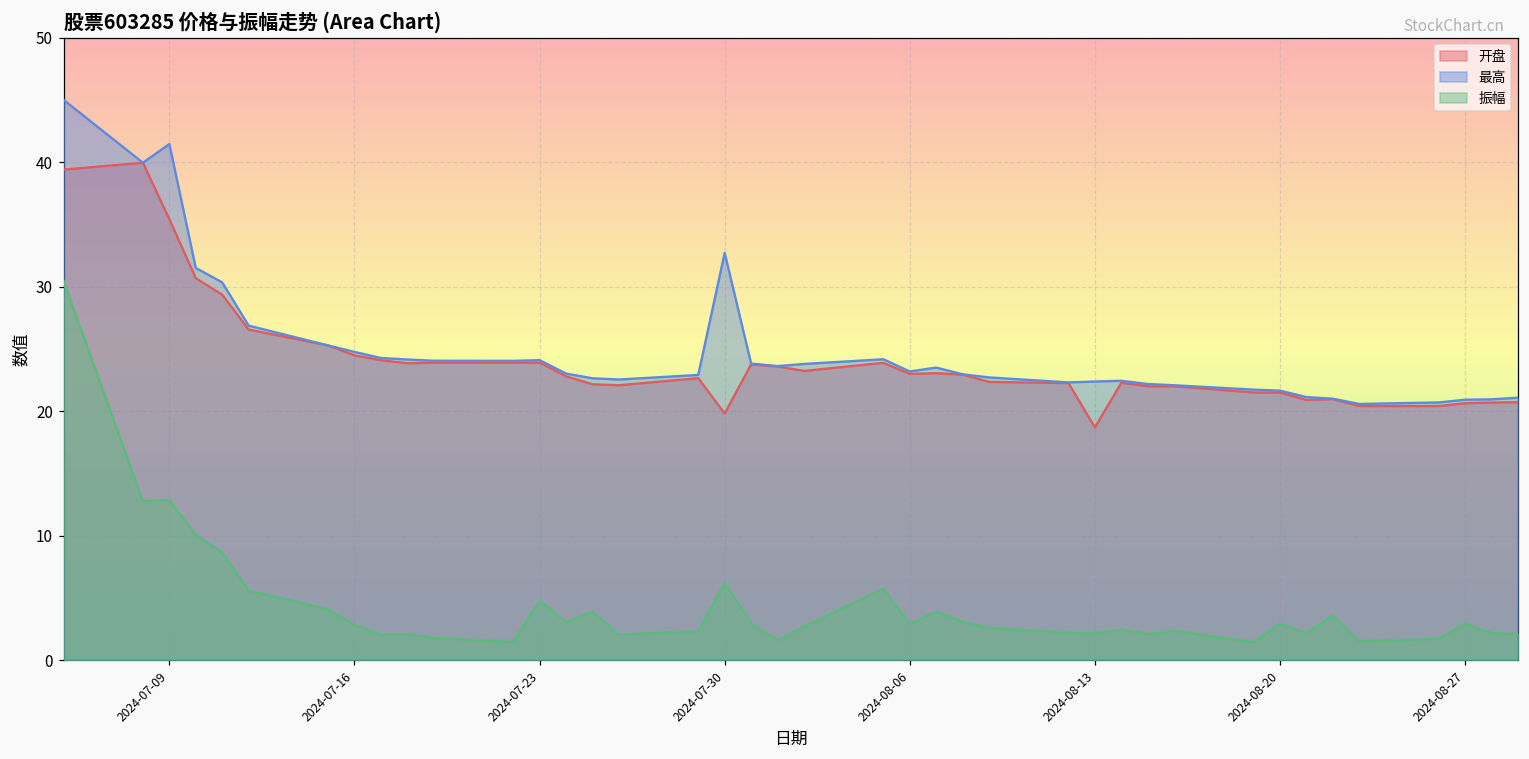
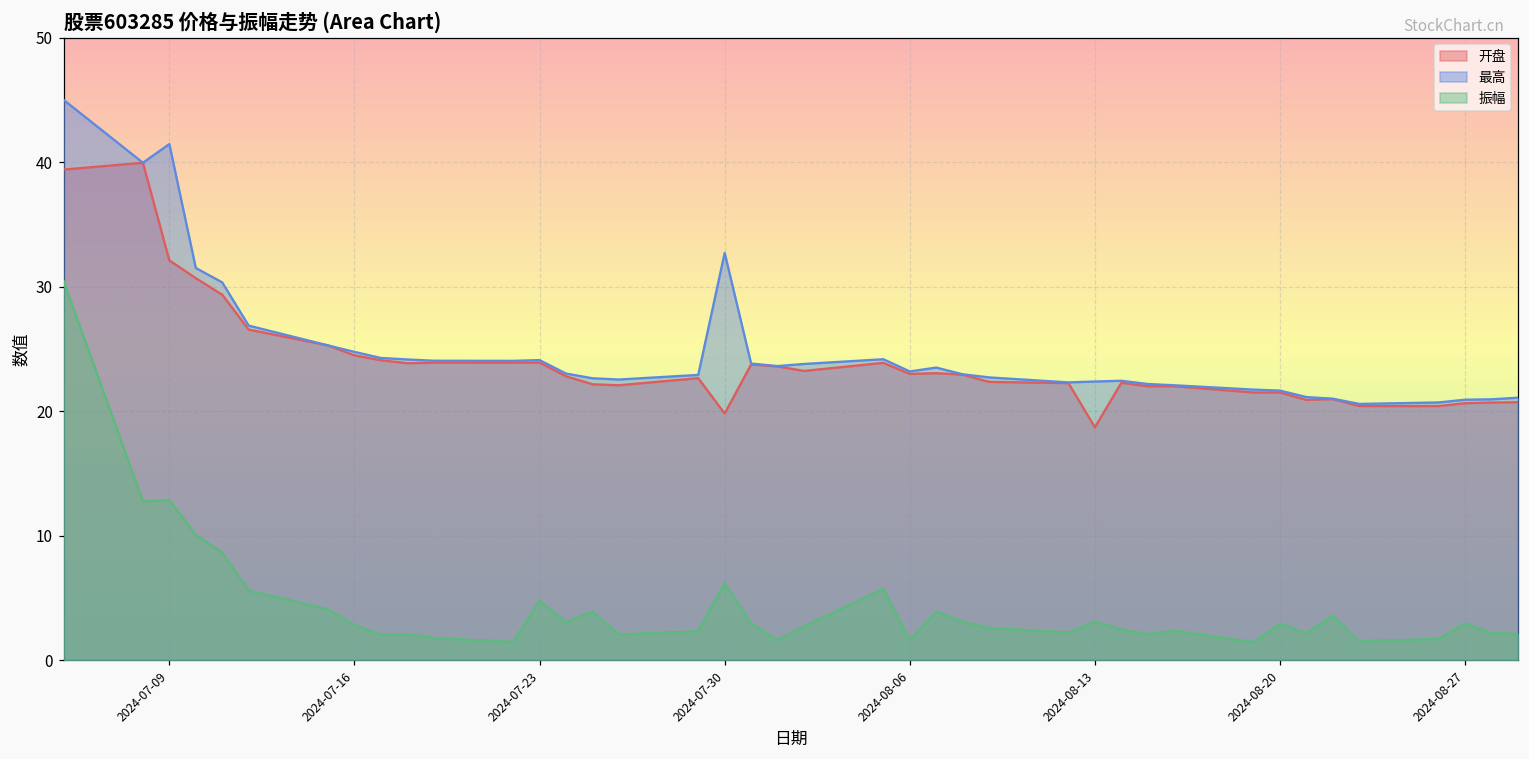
开盘, 2024-07-09: 35.4 -> 32.1
振幅, 2024-08-06: 2.9 -> 1.6
振幅, 2024-08-13: 2.1 -> 3.1
